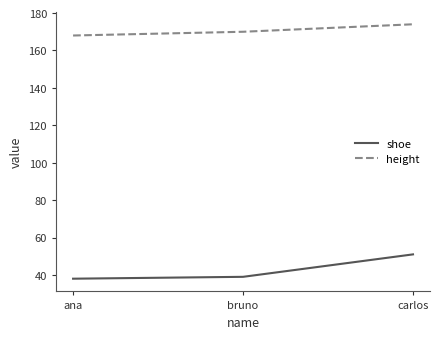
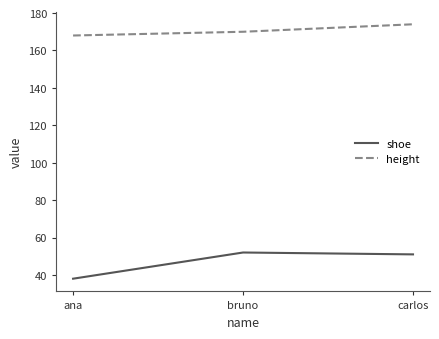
shoe, bruno: 39 -> 52
